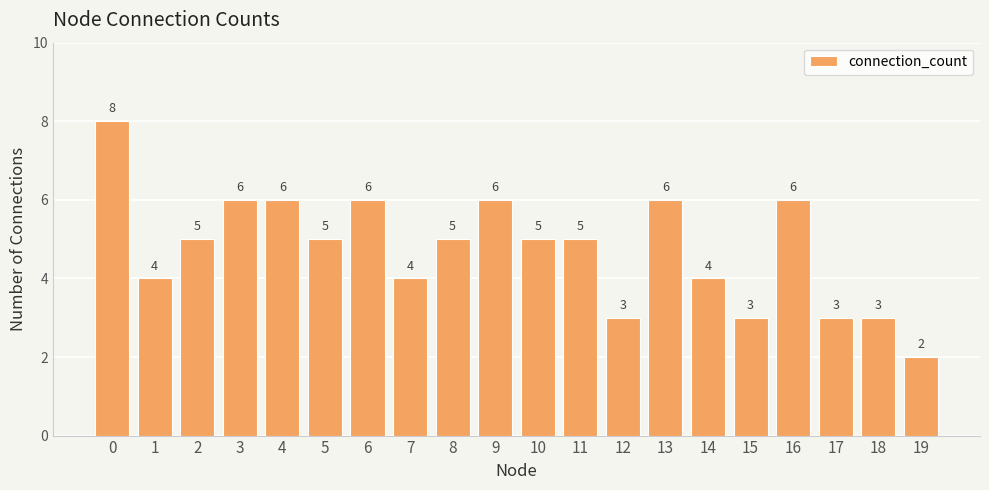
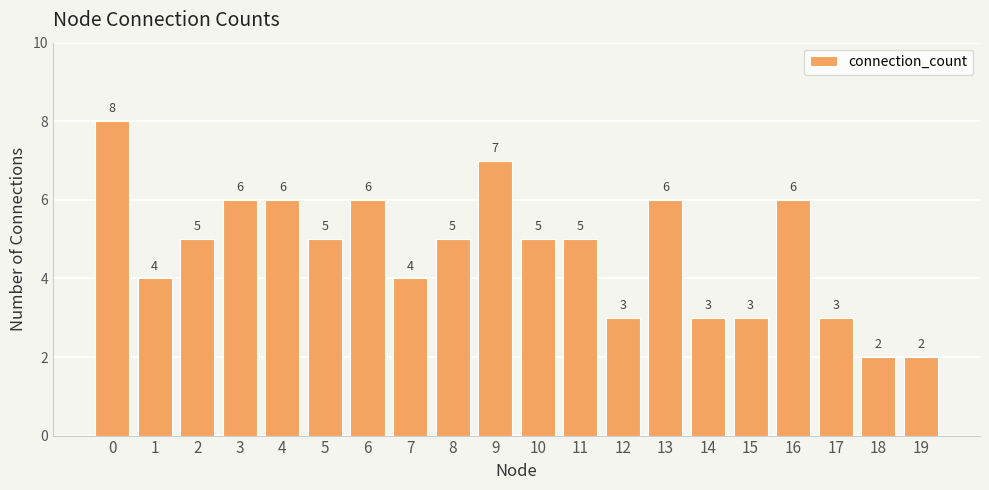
9: 6 -> 7
14: 4 -> 3
18: 3 -> 2
